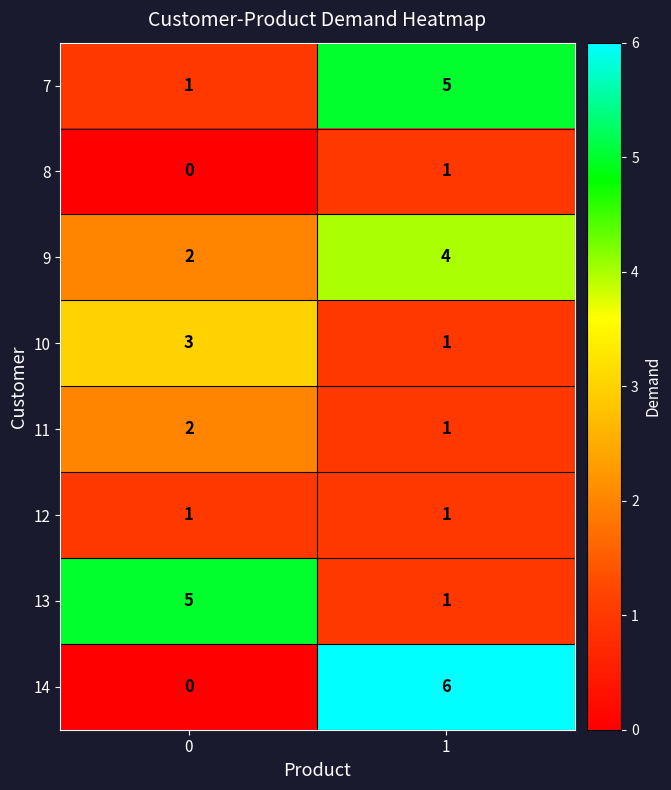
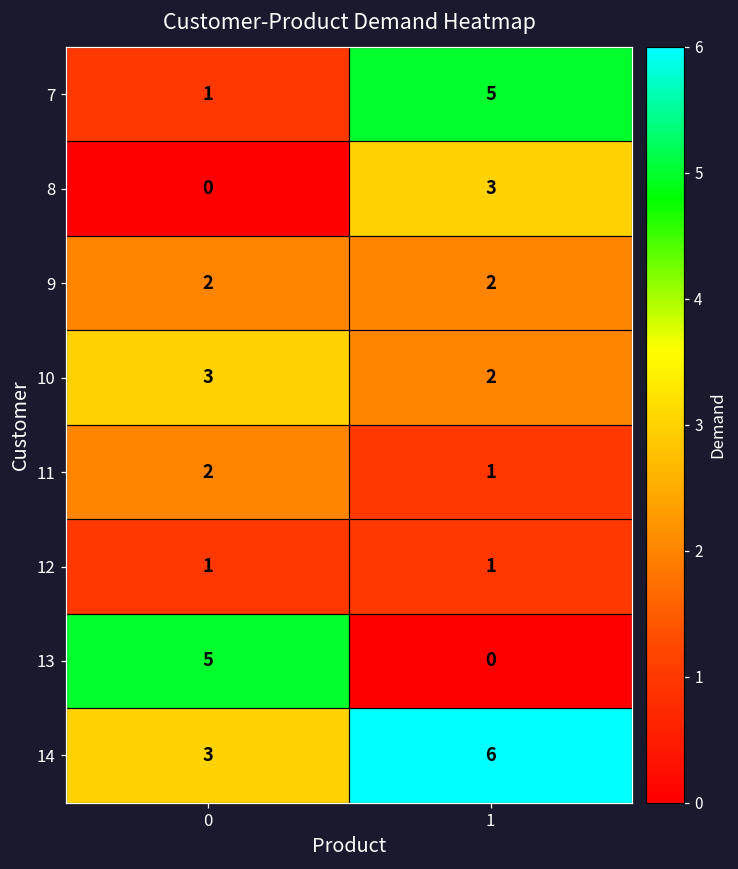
8, 1: 1 -> 3
9, 1: 4 -> 2
10, 1: 1 -> 2
13, 1: 1 -> 0
14, 0: 0 -> 3
